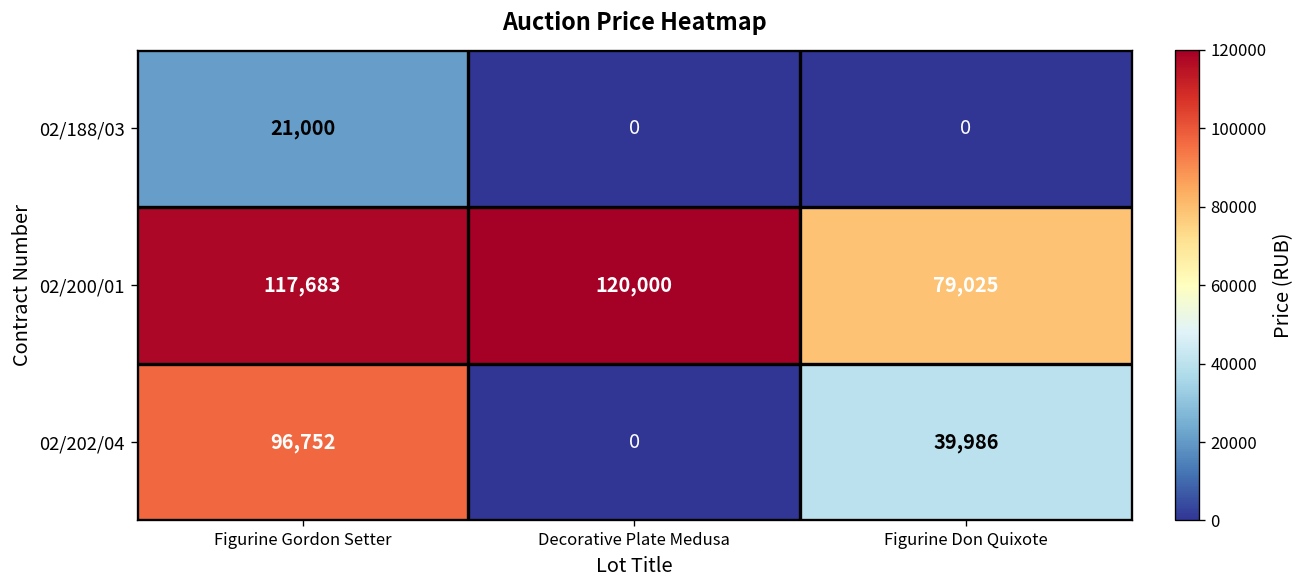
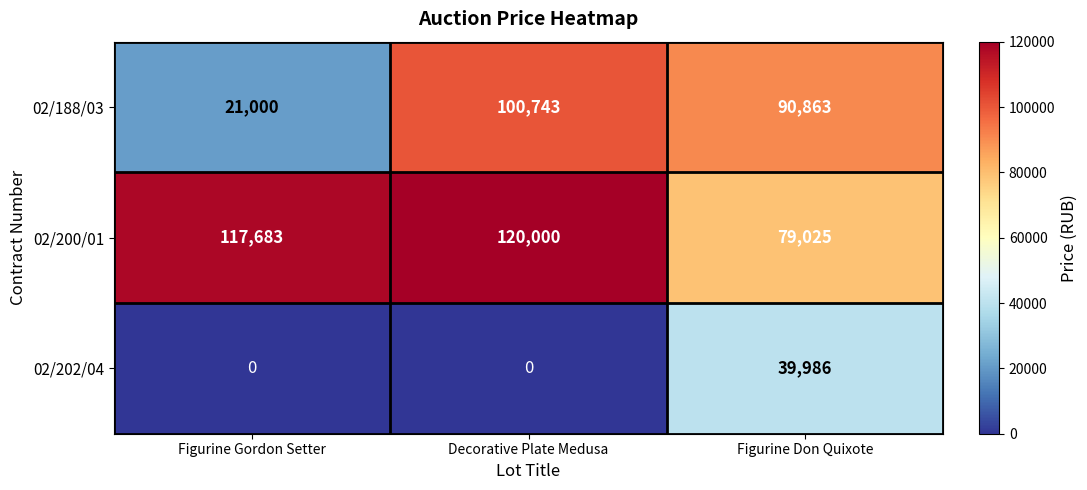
02/188/03, Decorative Plate Medusa: 0 -> 100,743
02/188/03, Figurine Don Quixote: 0 -> 90,863
02/202/04, Figurine Gordon Setter: 96,752 -> 0
